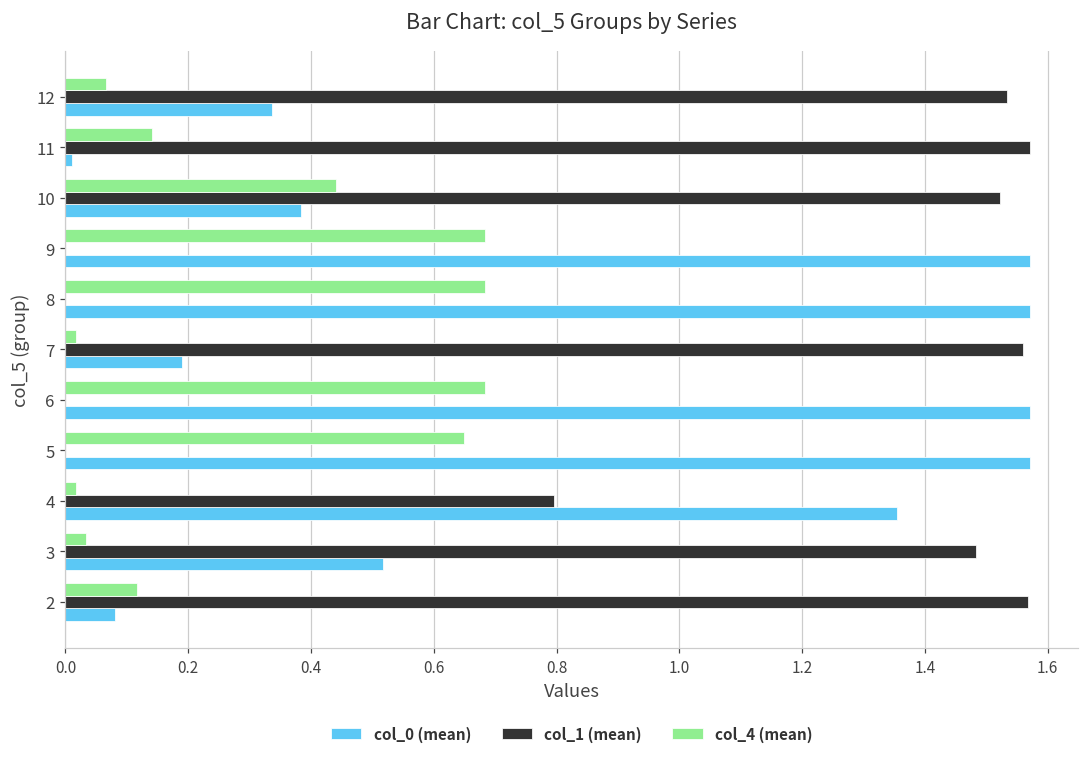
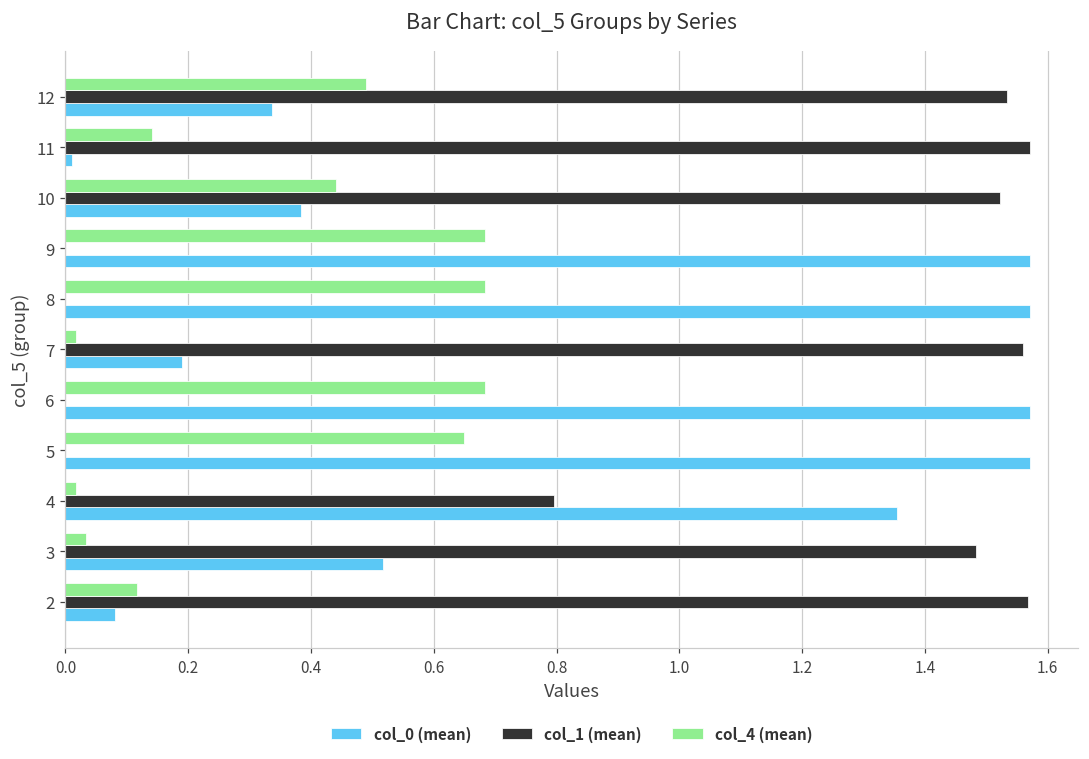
col_4 (mean), 12: 0.07 -> 0.49
